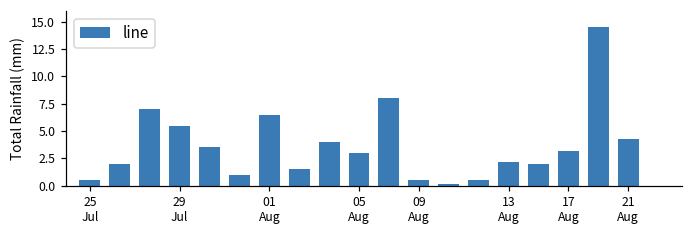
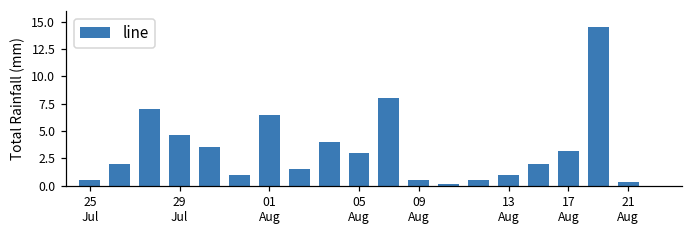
29 Jul: 6 -> 5
13 Aug: 2 -> 1
21 Aug: 4 -> 0
